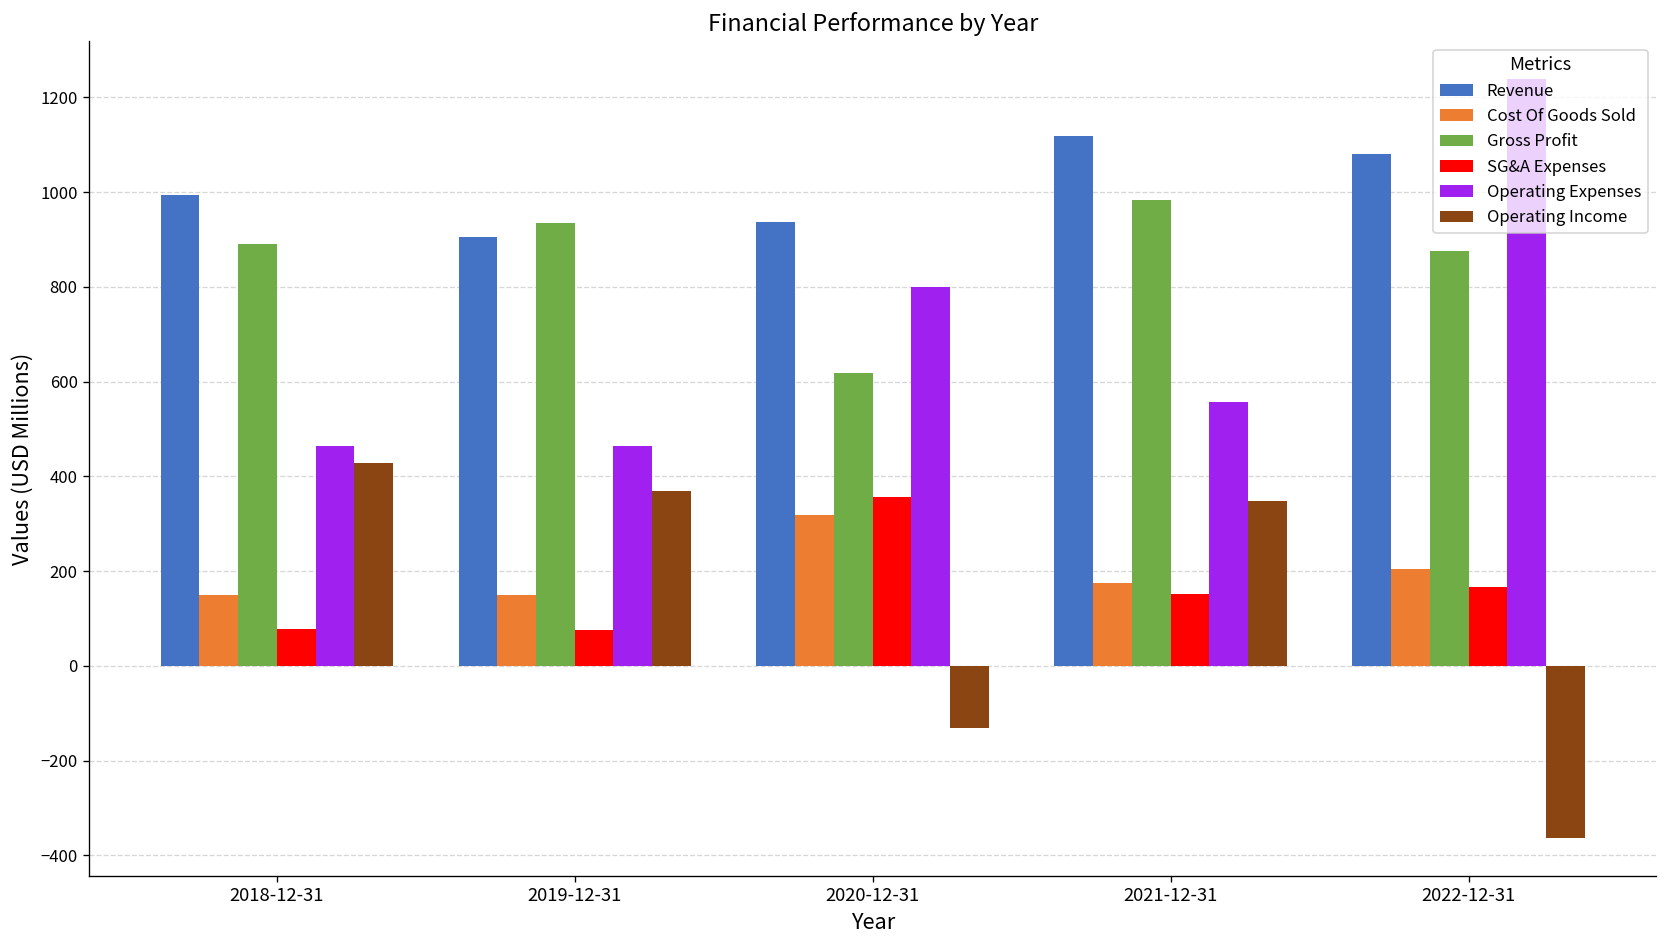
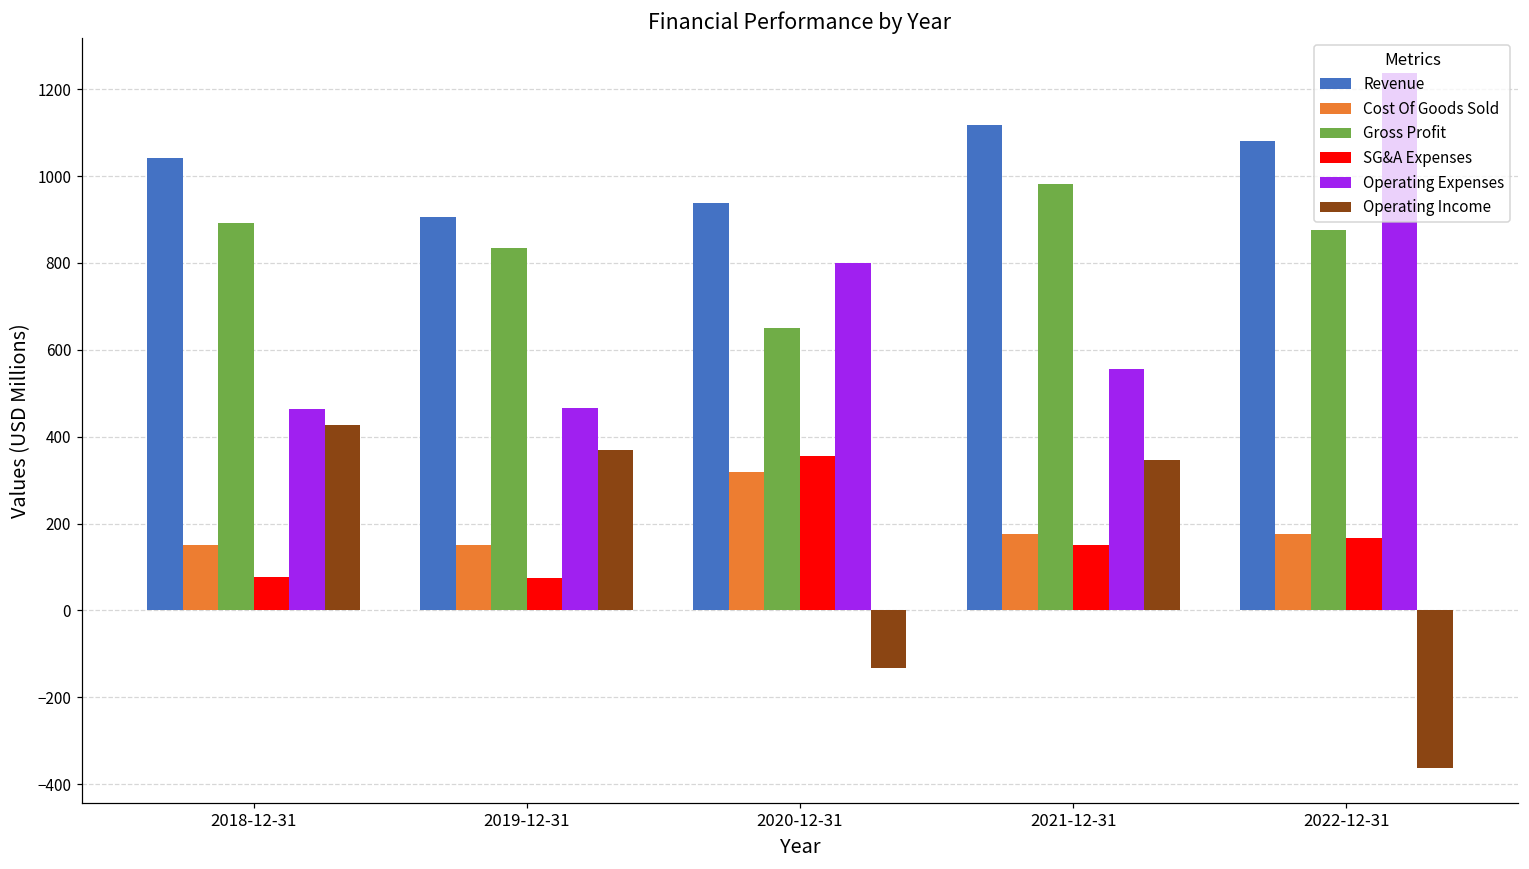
Revenue, 2018-12-31: 990 -> 1040
Gross Profit, 2019-12-31: 940 -> 830
Gross Profit, 2020-12-31: 620 -> 650
Cost Of Goods Sold, 2022-12-31: 200 -> 180
